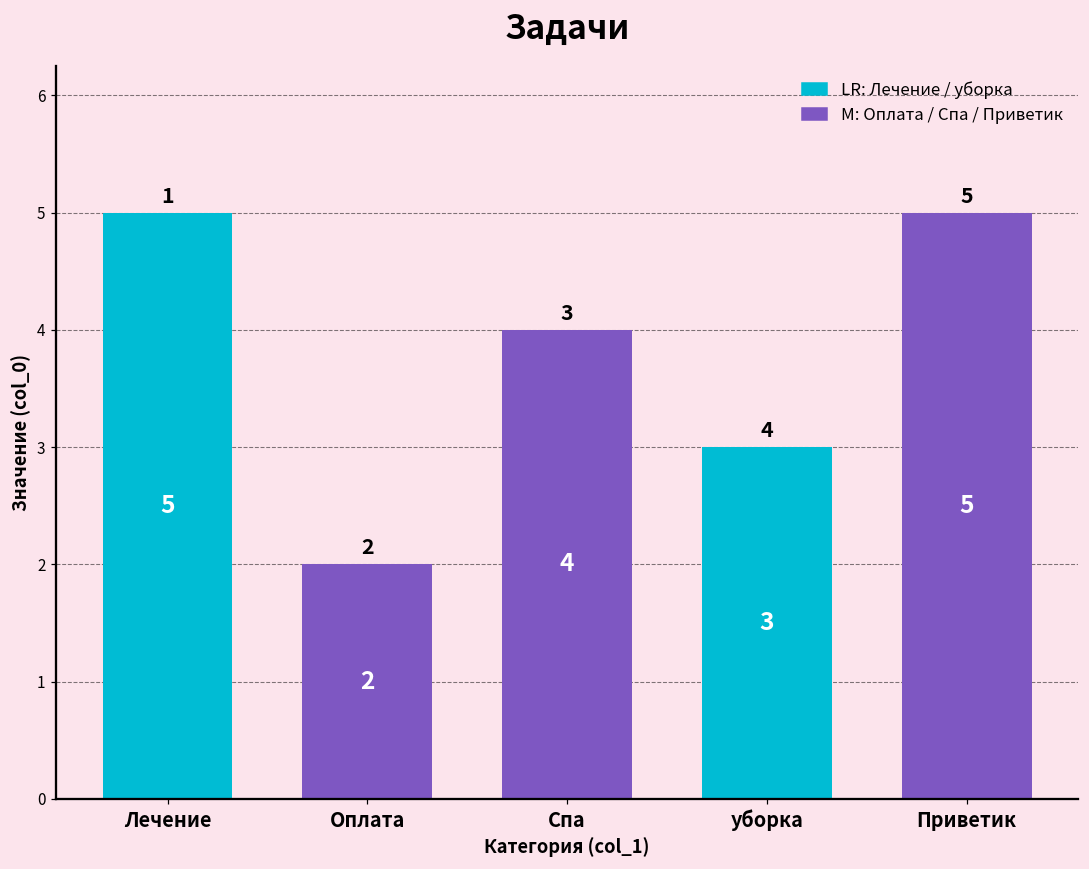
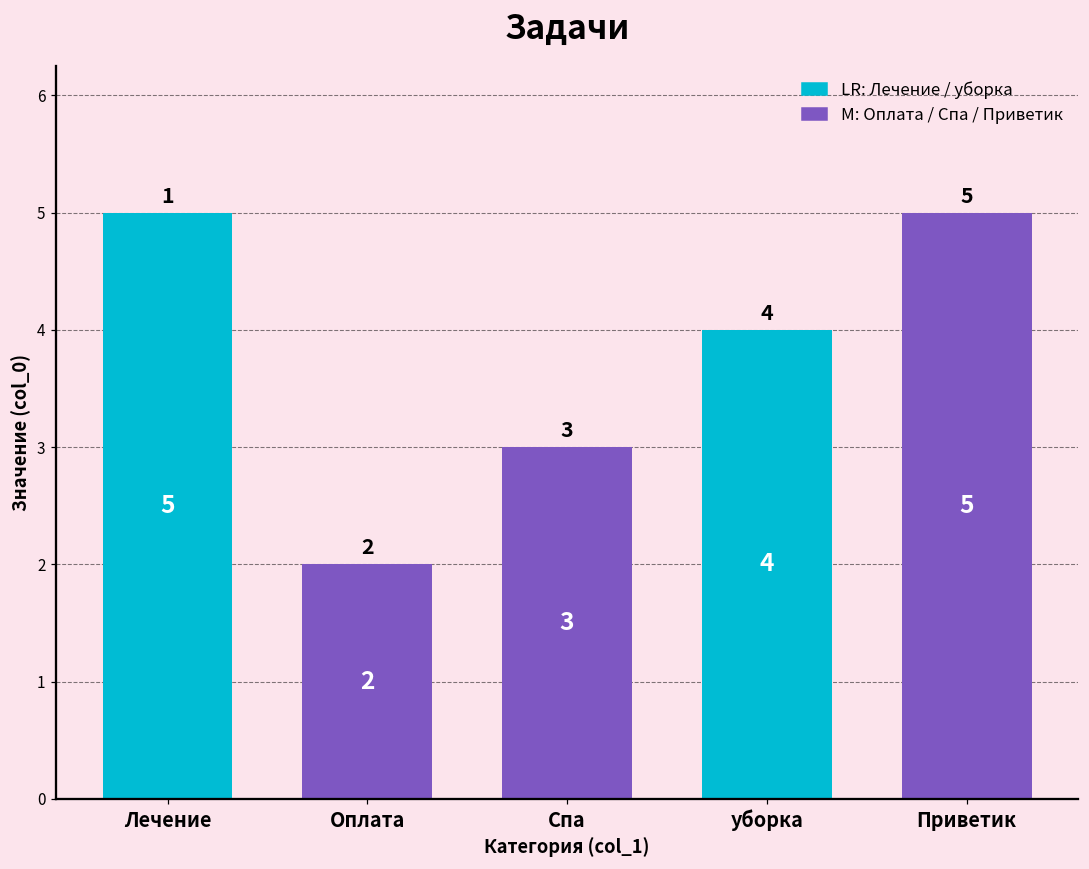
Спа: 4 -> 3
уборка: 3 -> 4
